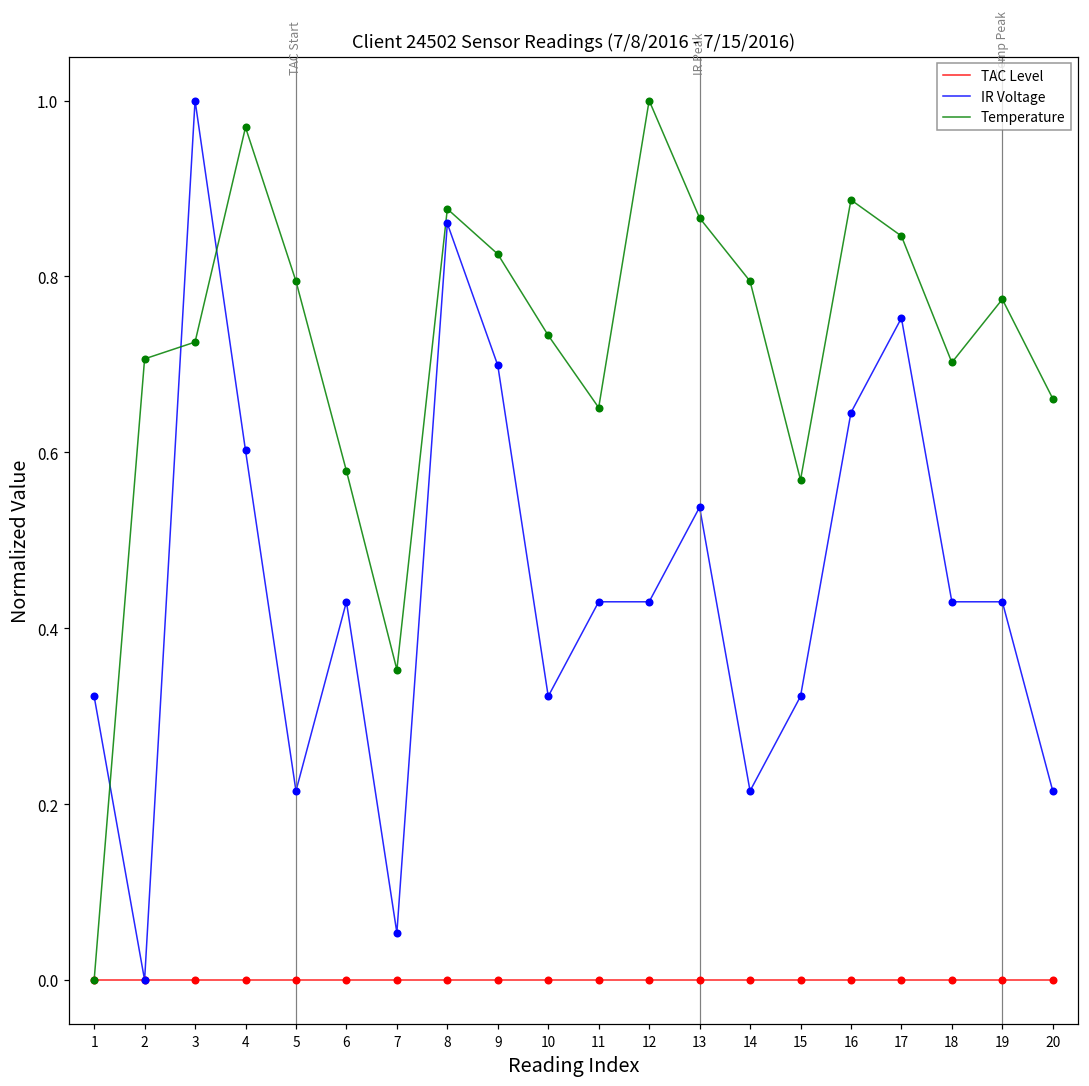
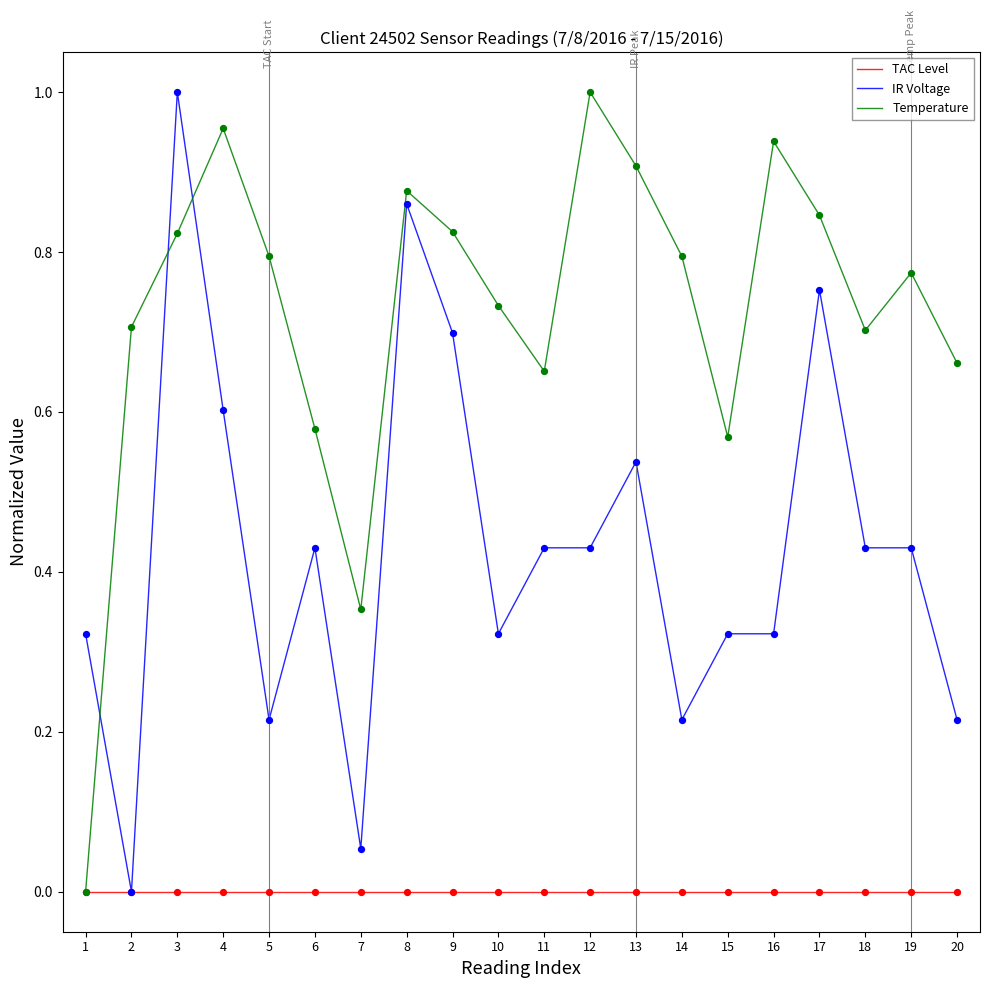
Temperature, 3: 0.73 -> 0.82
Temperature, 4: 0.97 -> 0.95
Temperature, 13: 0.87 -> 0.91
IR Voltage, 16: 0.65 -> 0.32
Temperature, 16: 0.89 -> 0.94
